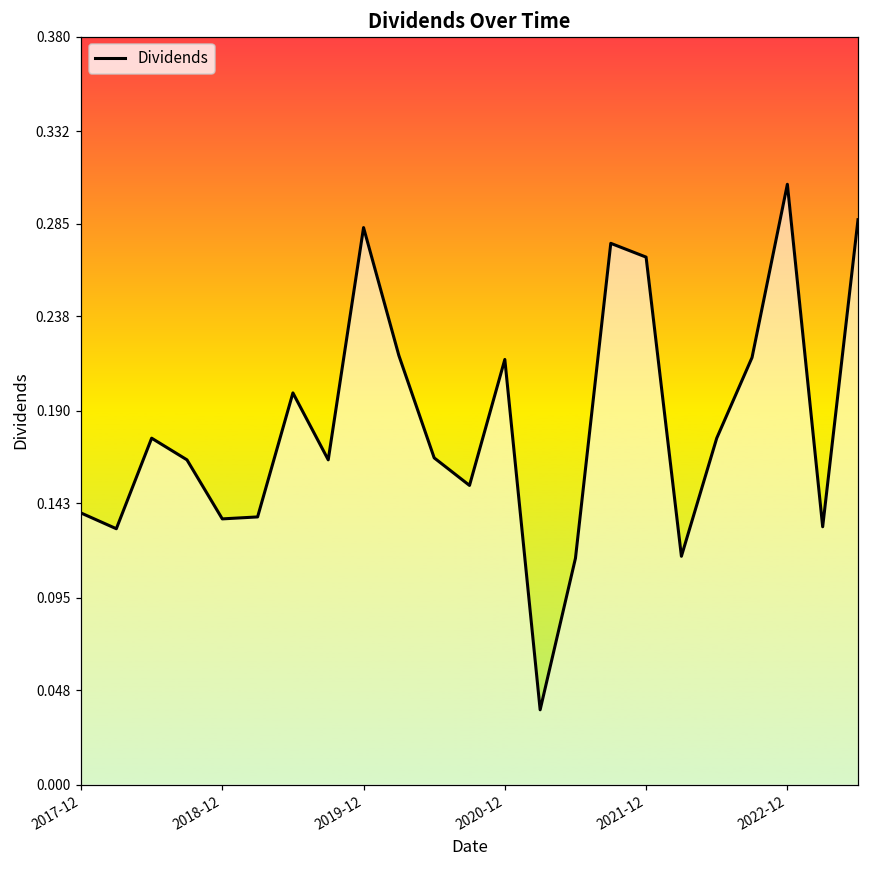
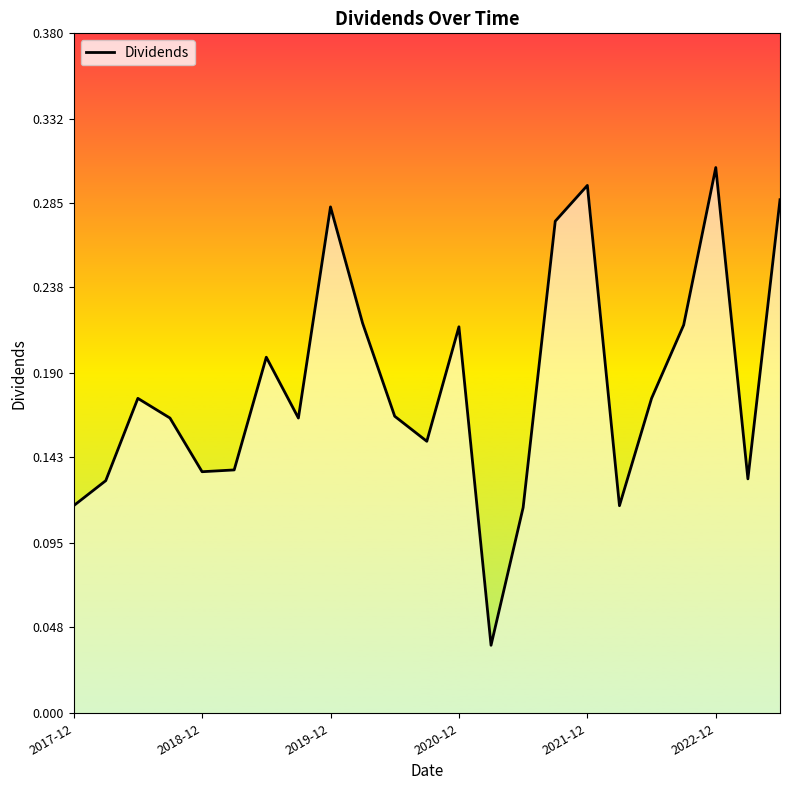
2017-12: 0.138 -> 0.116
2021-12: 0.268 -> 0.295
